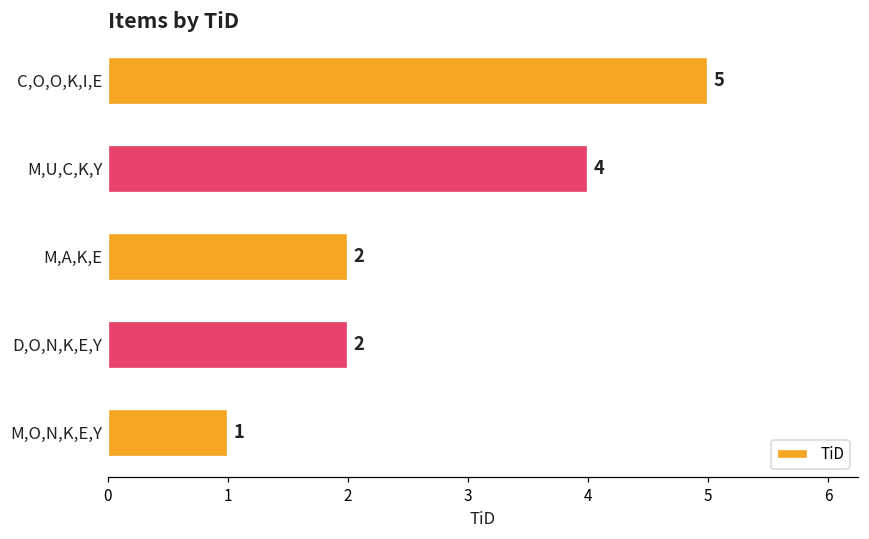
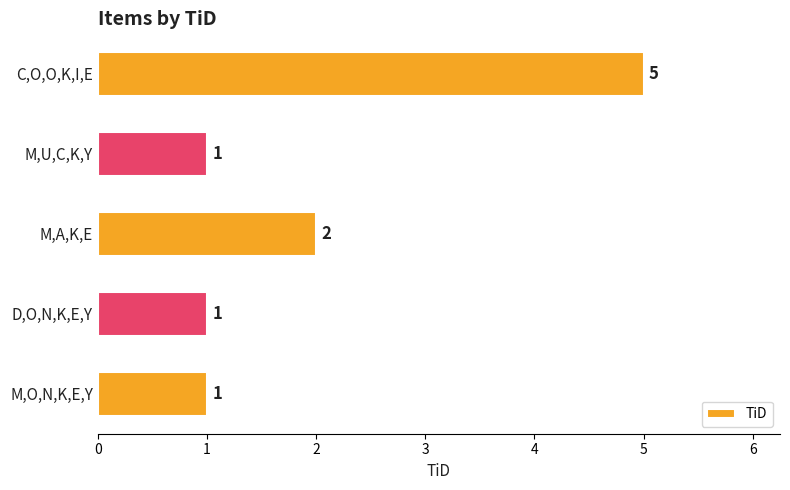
M,U,C,K,Y: 4 -> 1
D,O,N,K,E,Y: 2 -> 1
